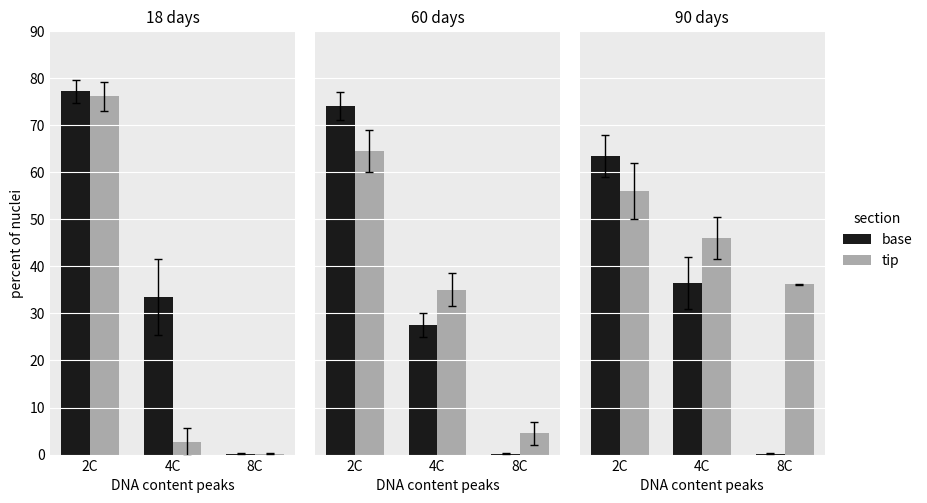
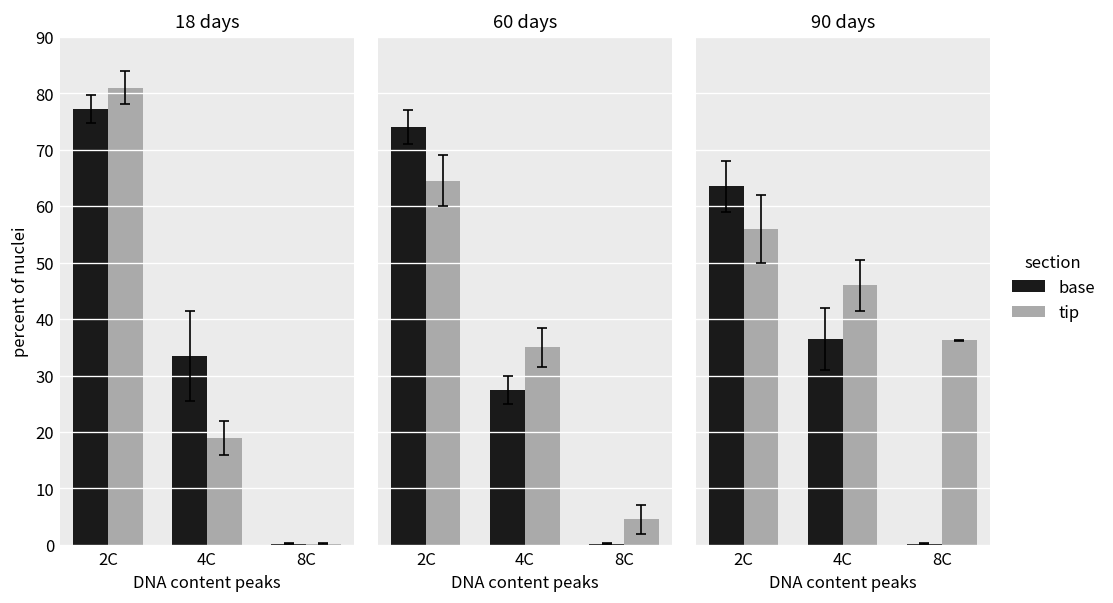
18 days, tip, 2C: 76 -> 81
18 days, tip, 4C: 3 -> 19
